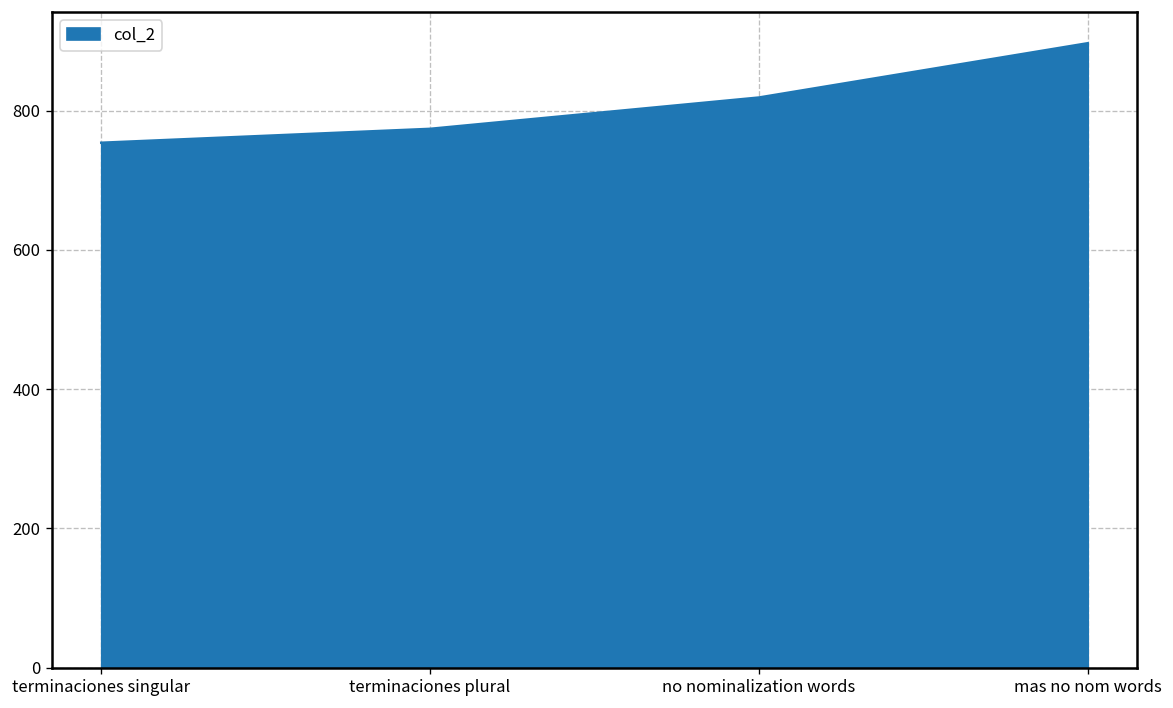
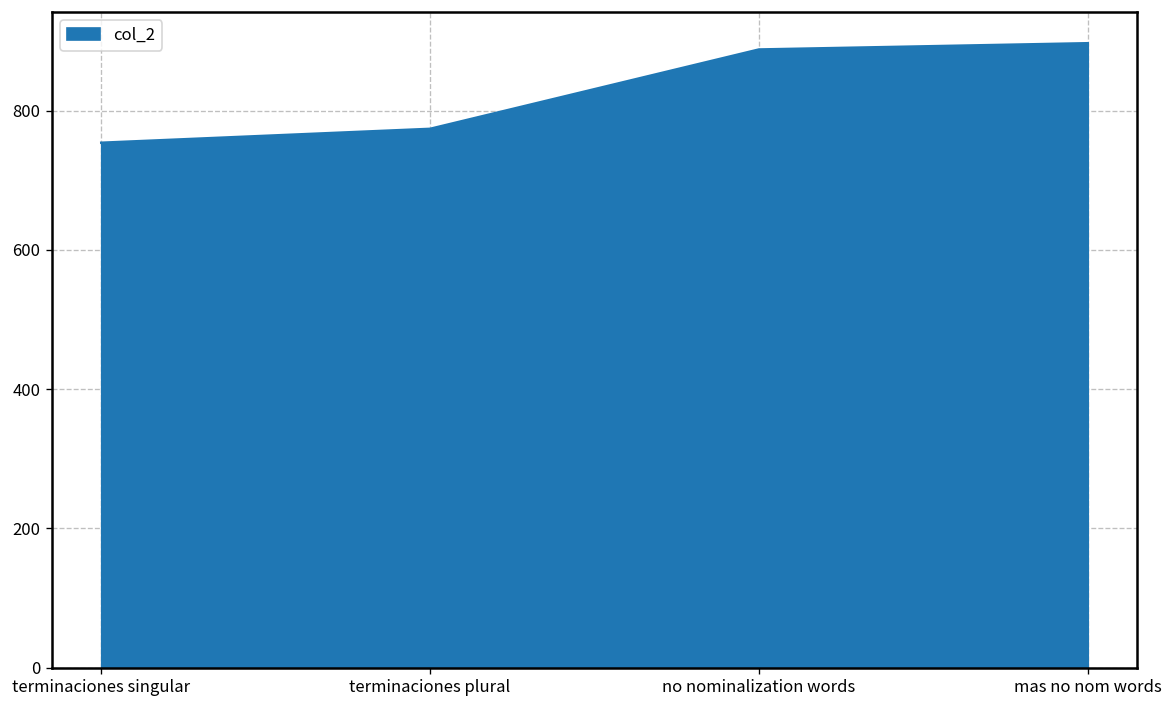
no nominalization words: 820 -> 890
